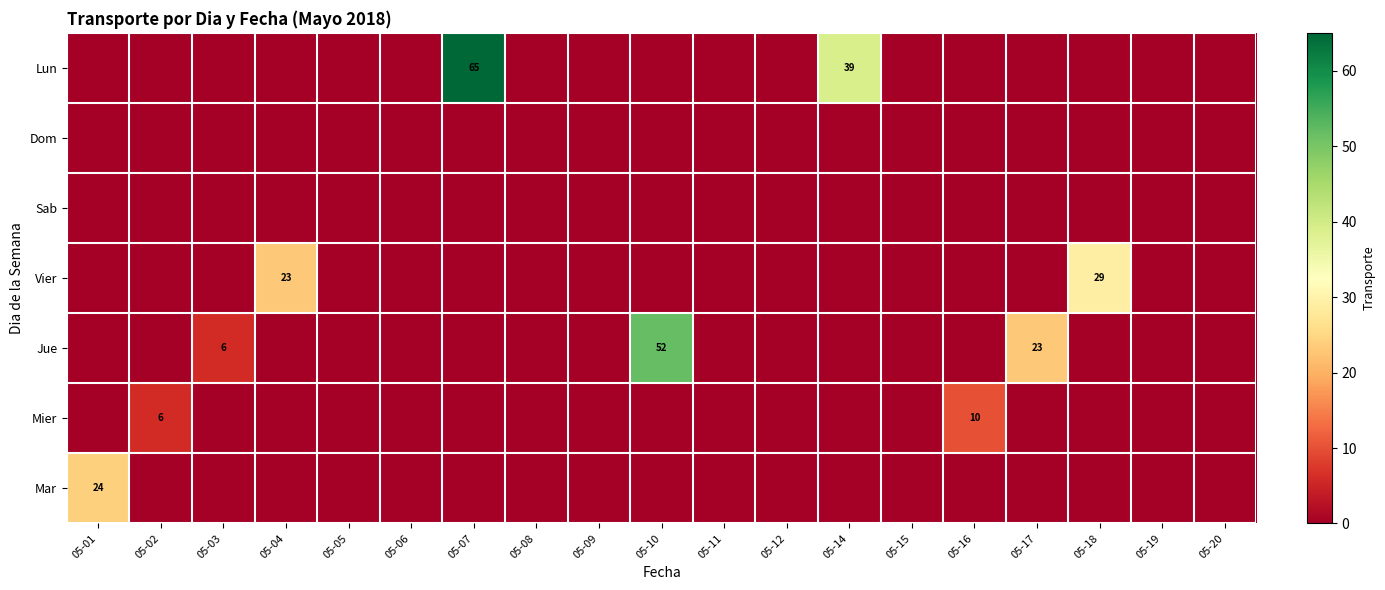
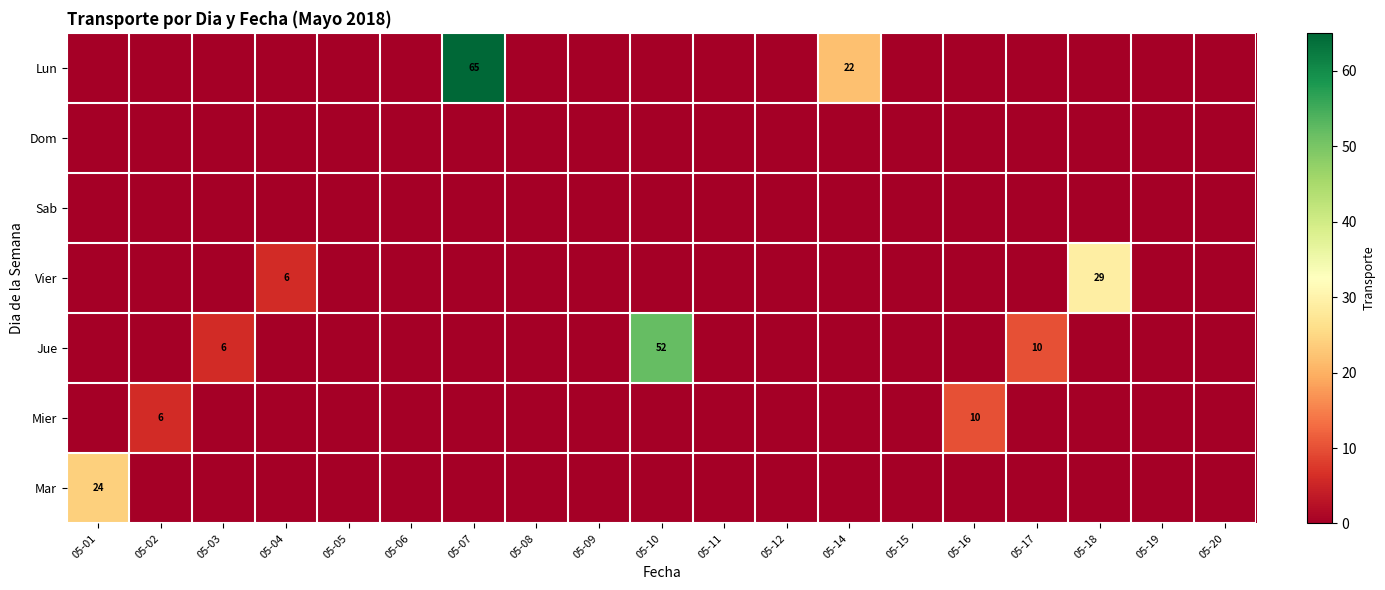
Lun, 05-14: 39 -> 22
Vier, 05-04: 23 -> 6
Jue, 05-17: 23 -> 10
